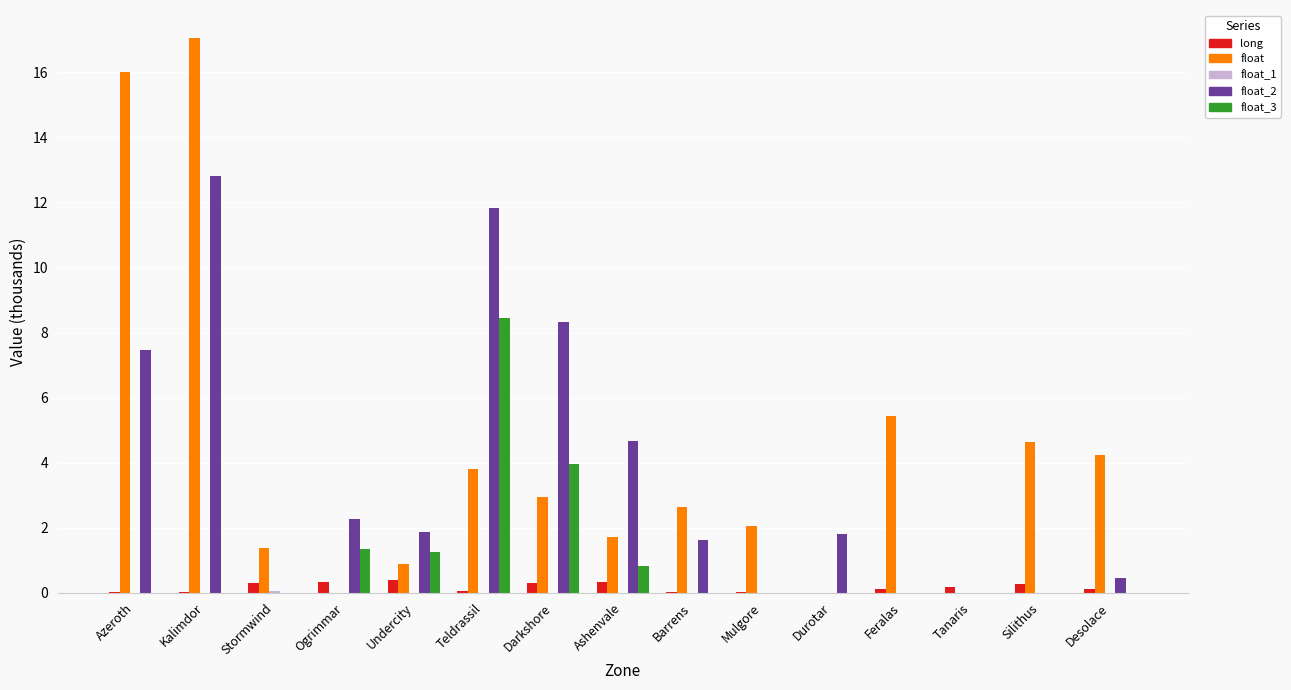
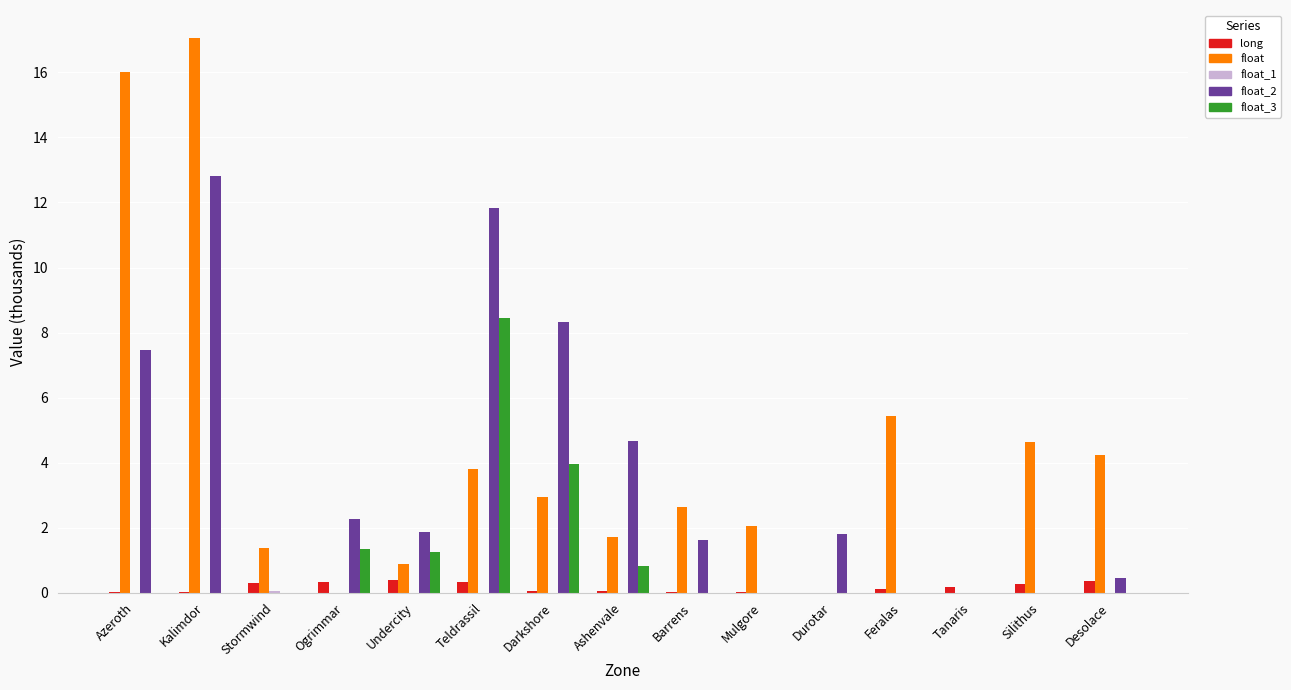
long, Teldrassil: 0.0 -> 0.3
long, Darkshore: 0.3 -> 0.0
long, Ashenvale: 0.3 -> 0.0
long, Desolace: 0.1 -> 0.3
